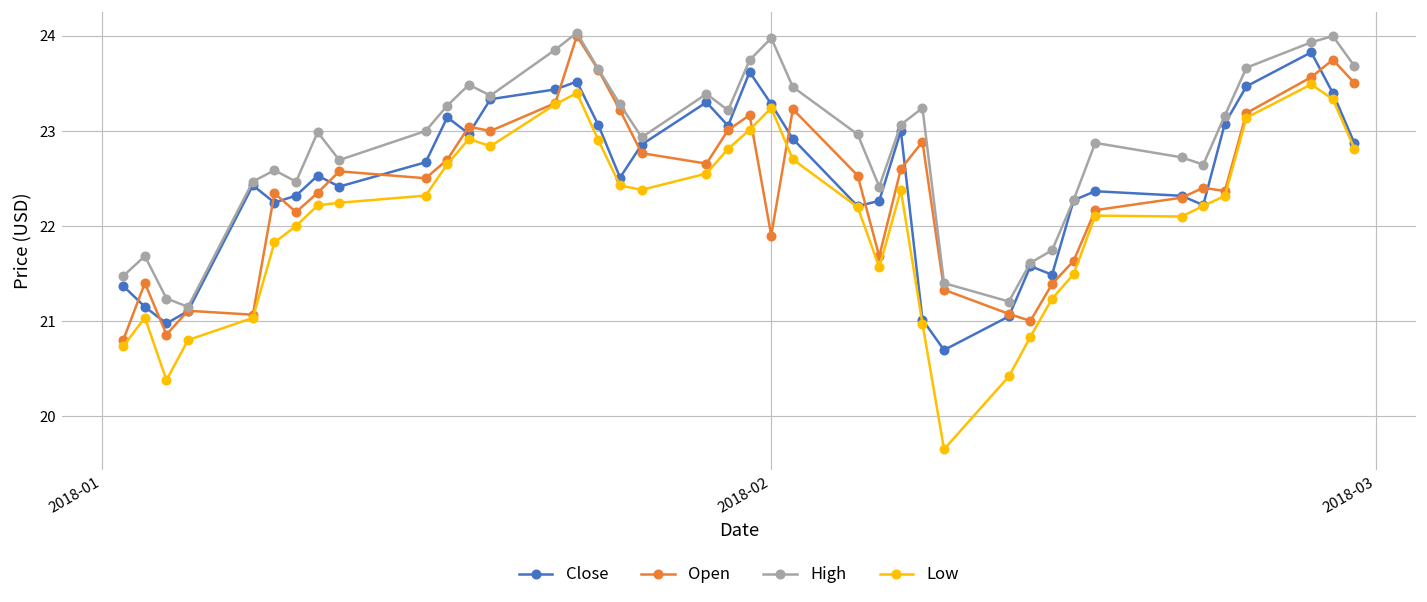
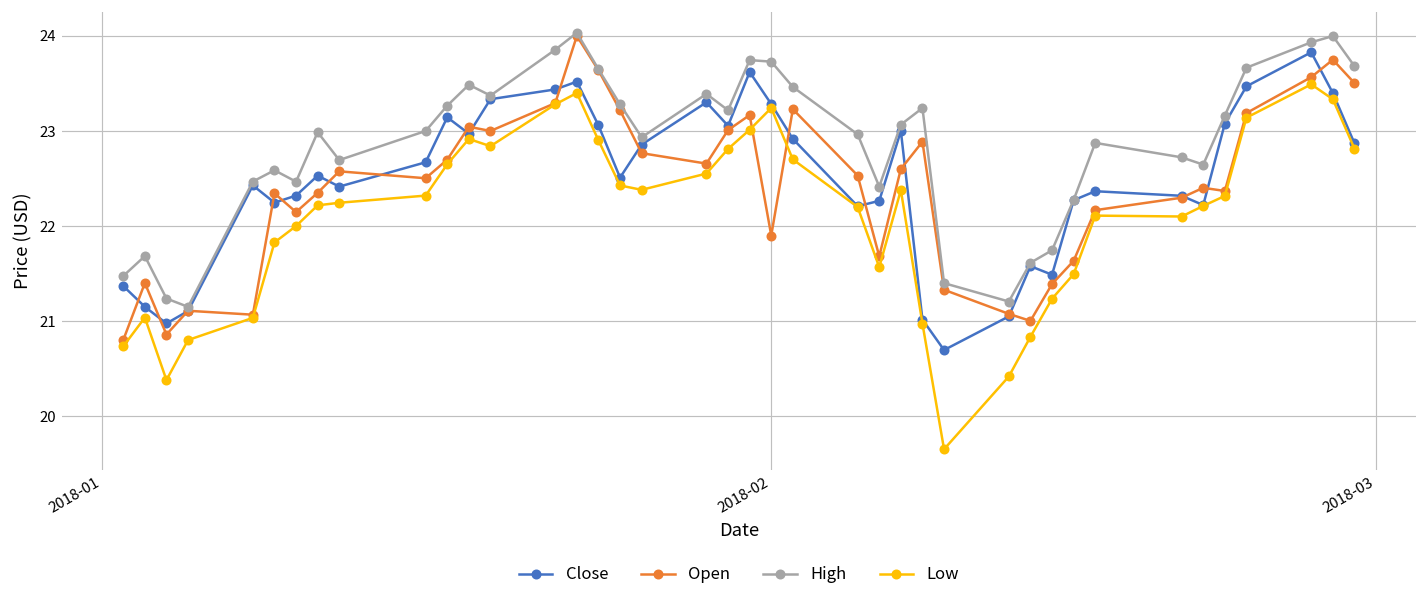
High, 2018-02: 24.0 -> 23.7
